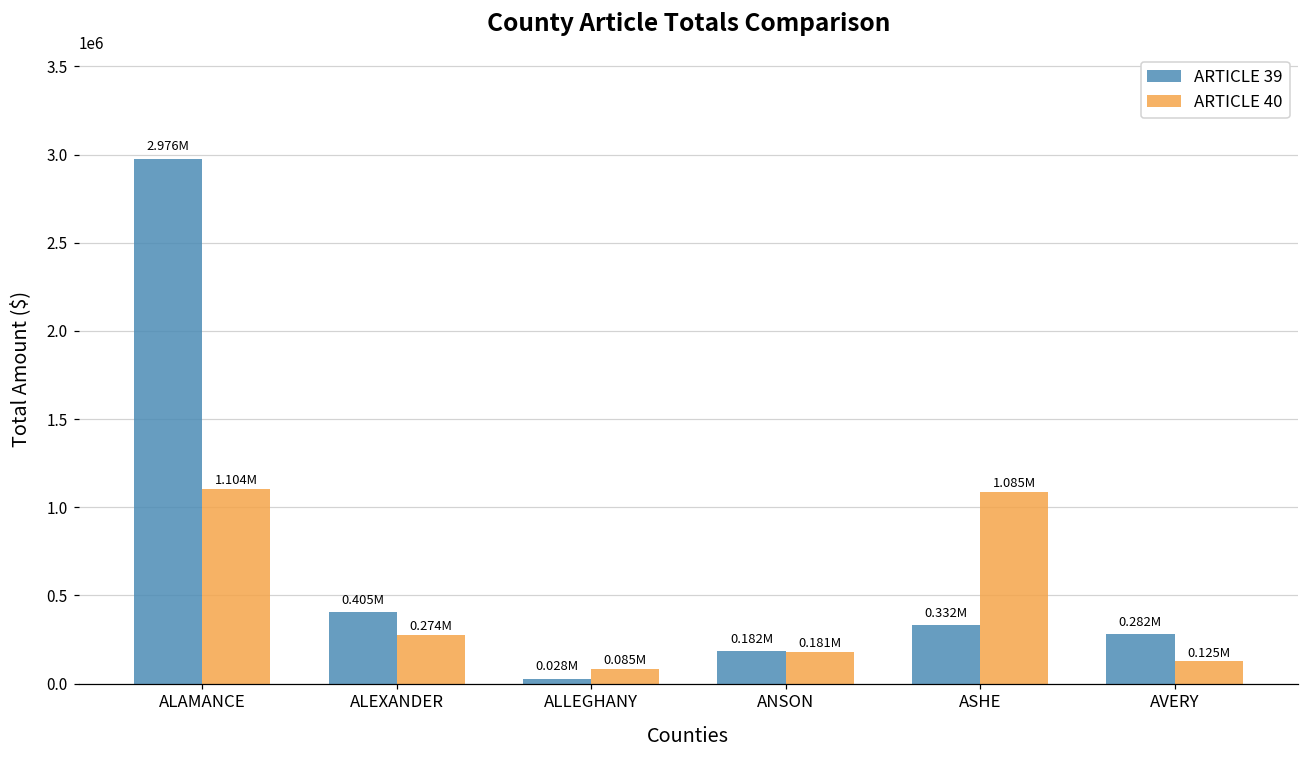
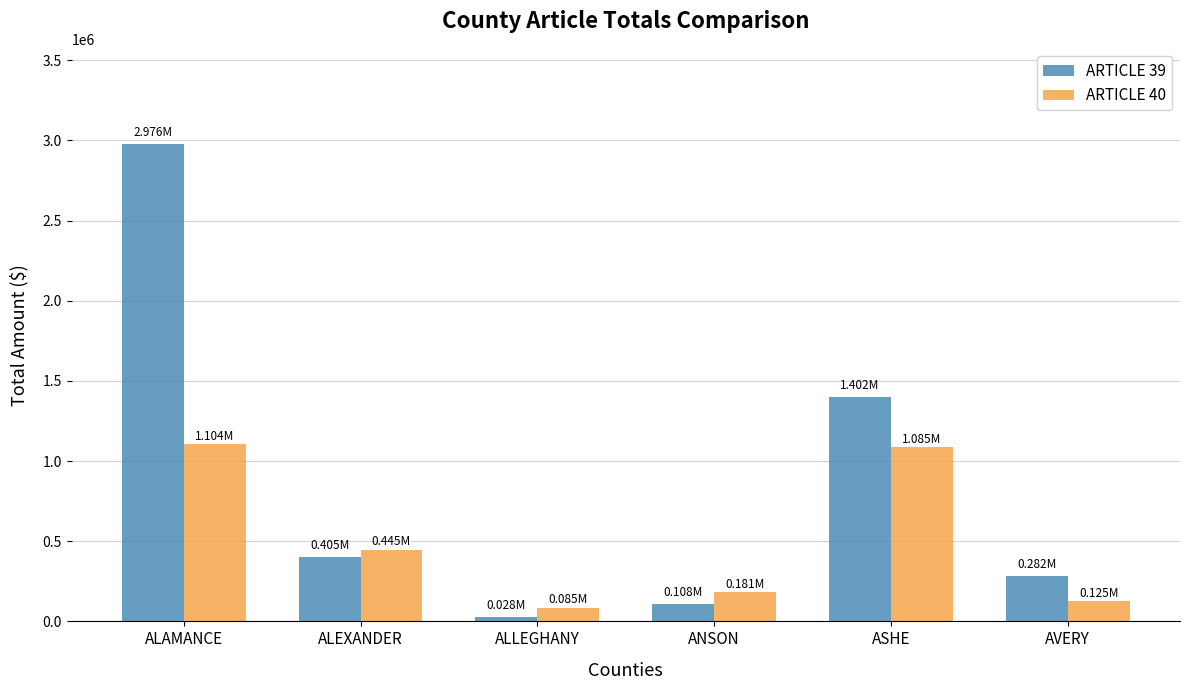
ARTICLE 40, ALEXANDER: 0.274M -> 0.445M
ARTICLE 39, ANSON: 0.182M -> 0.108M
ARTICLE 39, ASHE: 0.332M -> 1.402M
